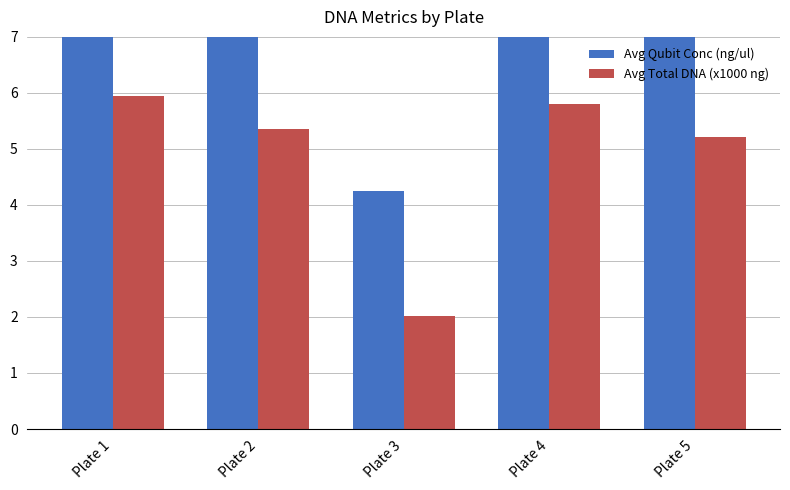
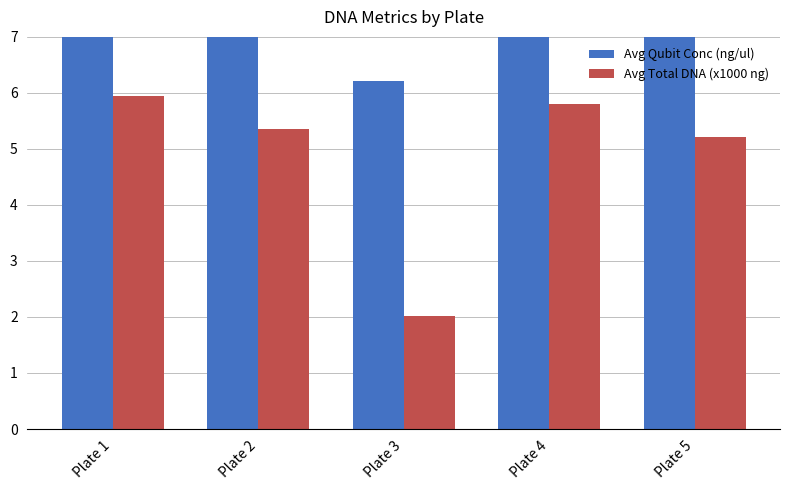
Avg Qubit Conc (ng/ul), Plate 3: 4.3 -> 6.2
